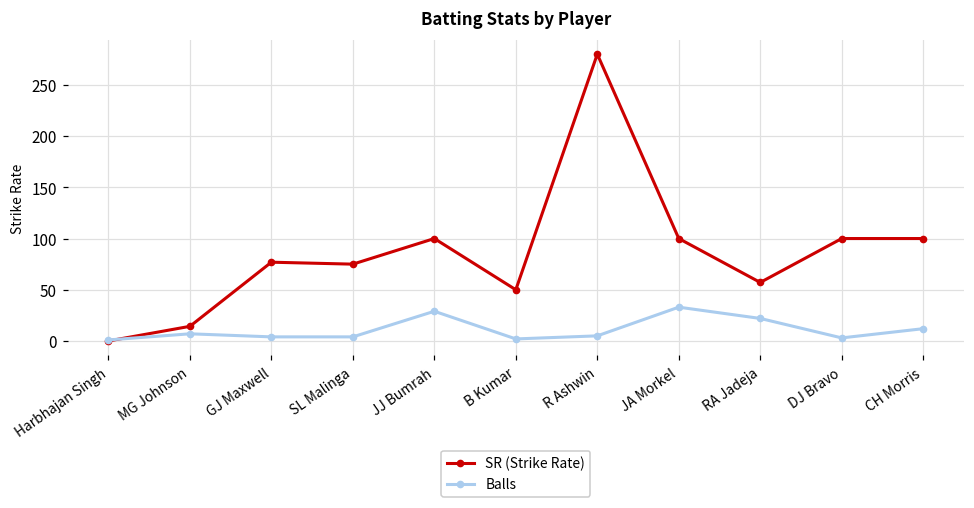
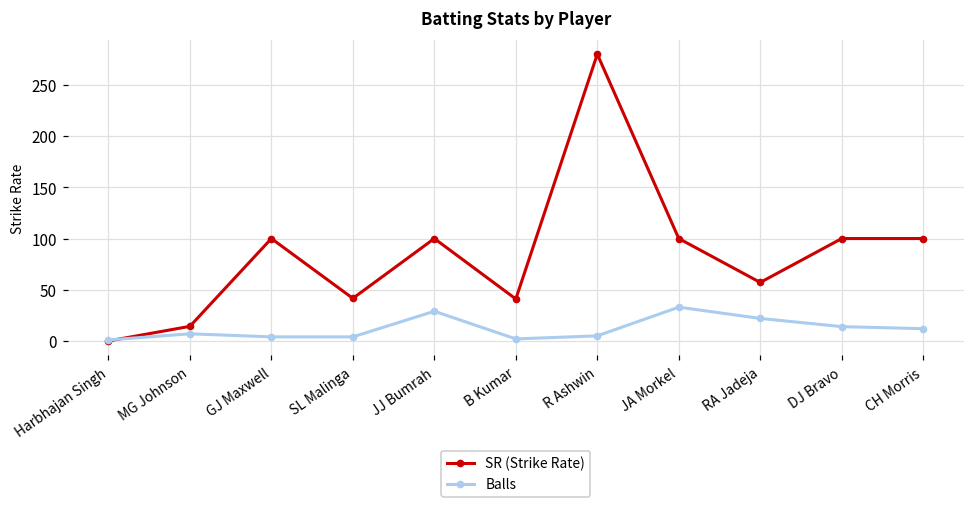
SR (Strike Rate), GJ Maxwell: 80 -> 100
SR (Strike Rate), SL Malinga: 80 -> 40
SR (Strike Rate), B Kumar: 50 -> 40
Balls, DJ Bravo: 0 -> 10
